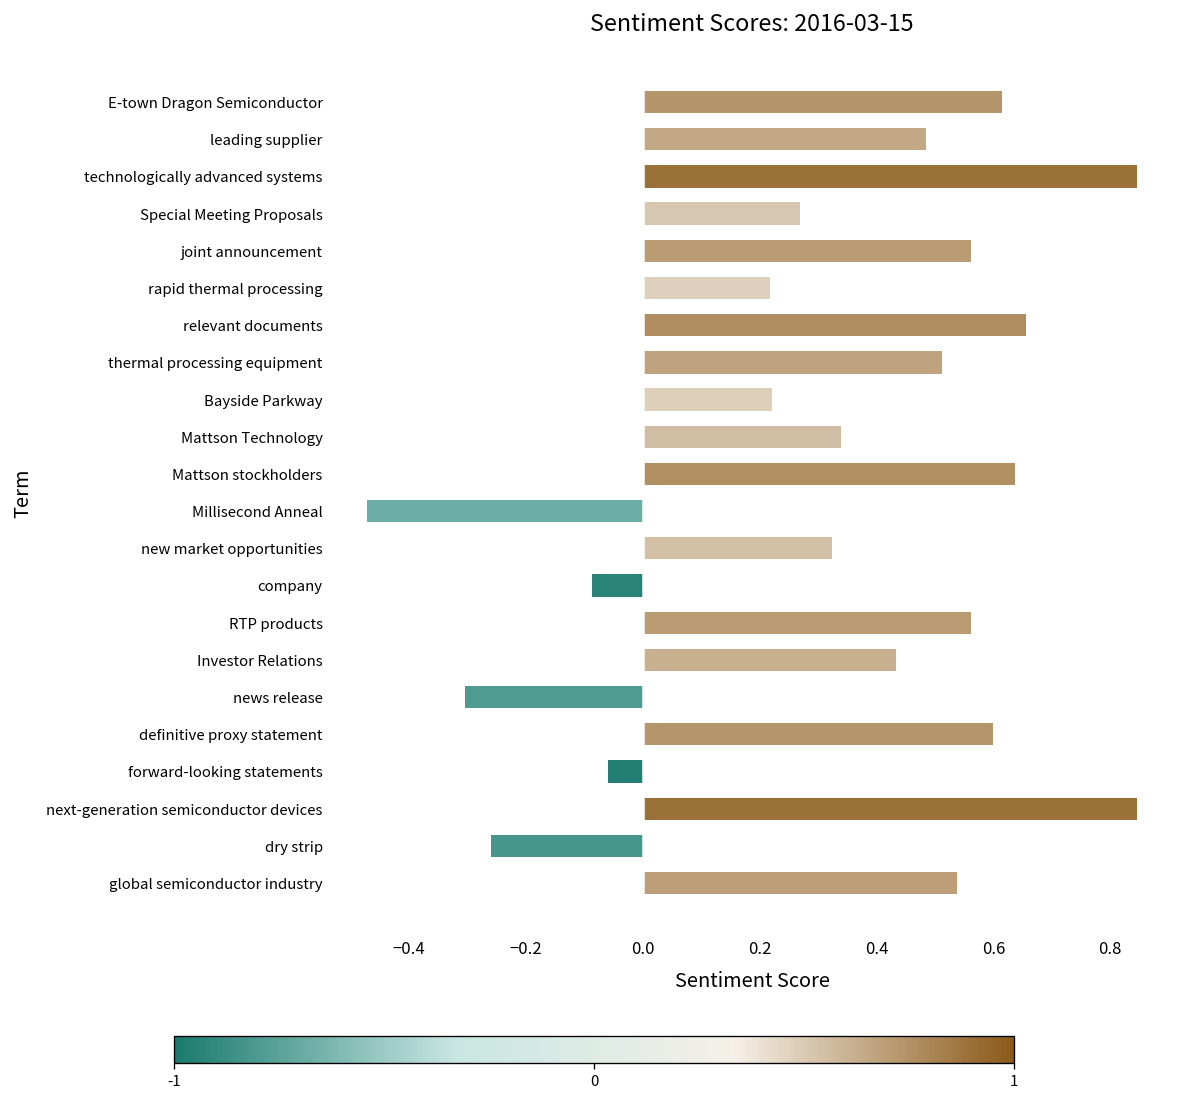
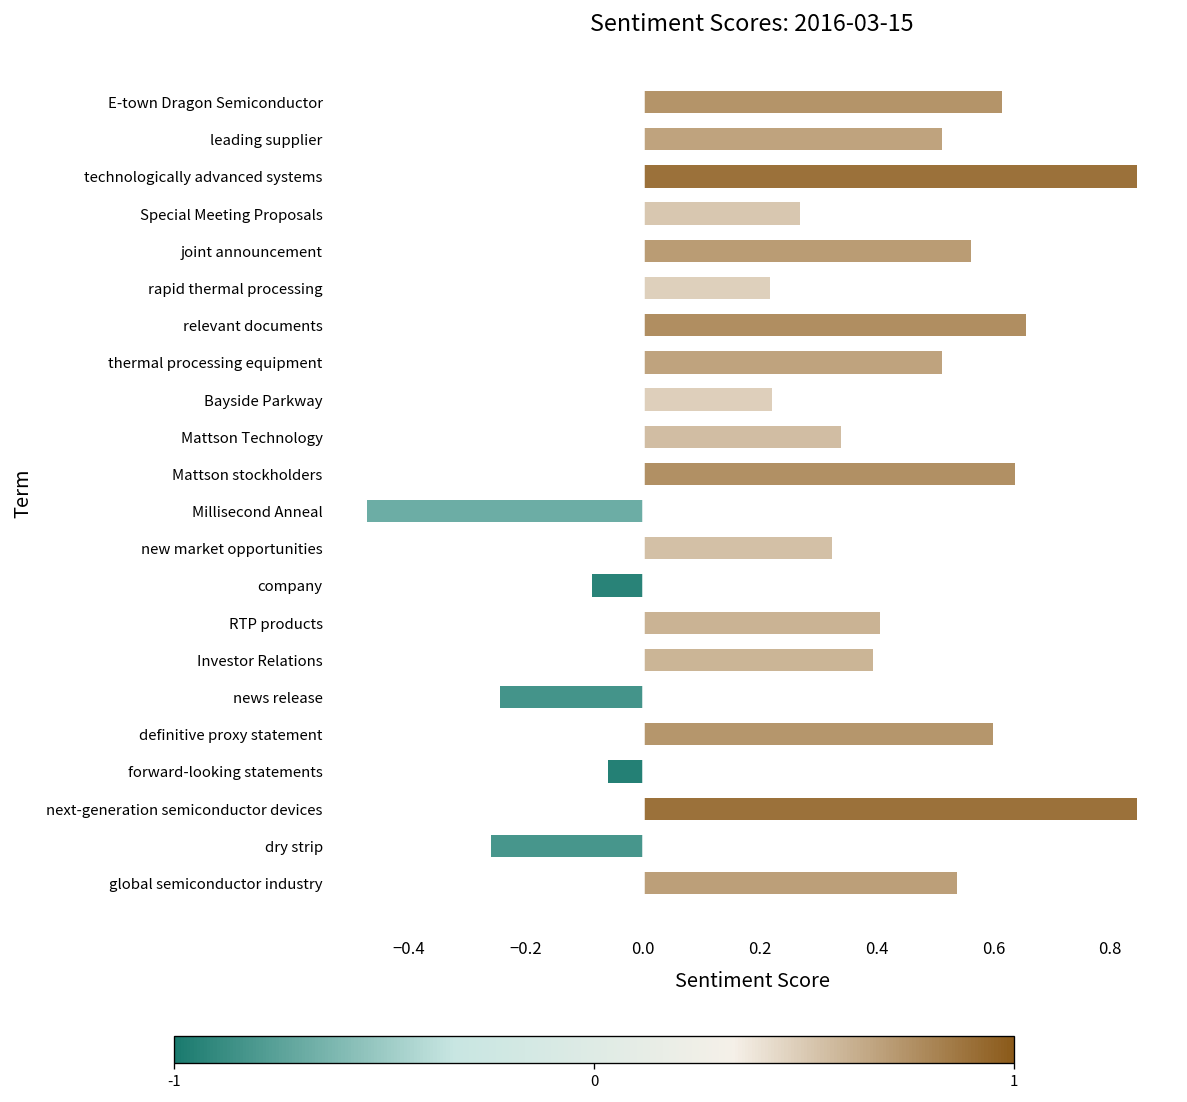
leading supplier: 0.48 -> 0.51
RTP products: 0.56 -> 0.41
Investor Relations: 0.43 -> 0.39
news release: -0.30 -> -0.24
